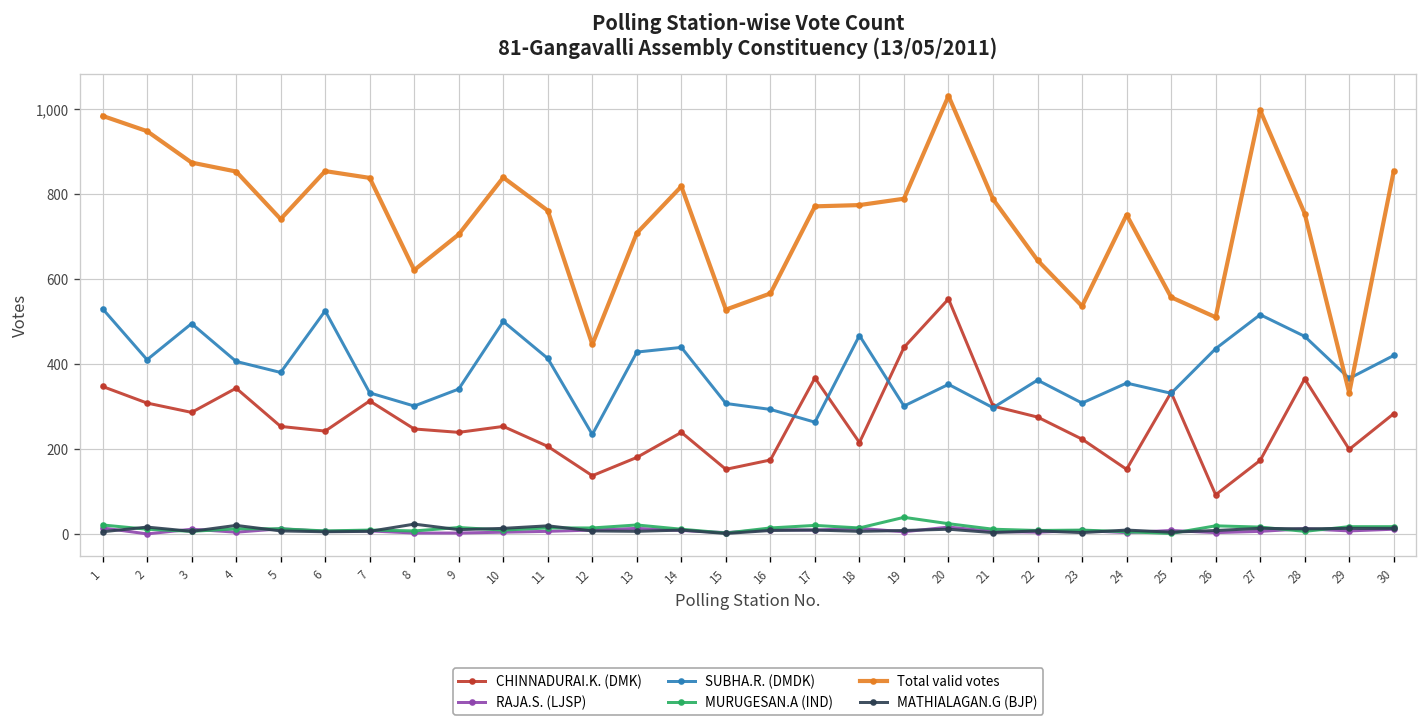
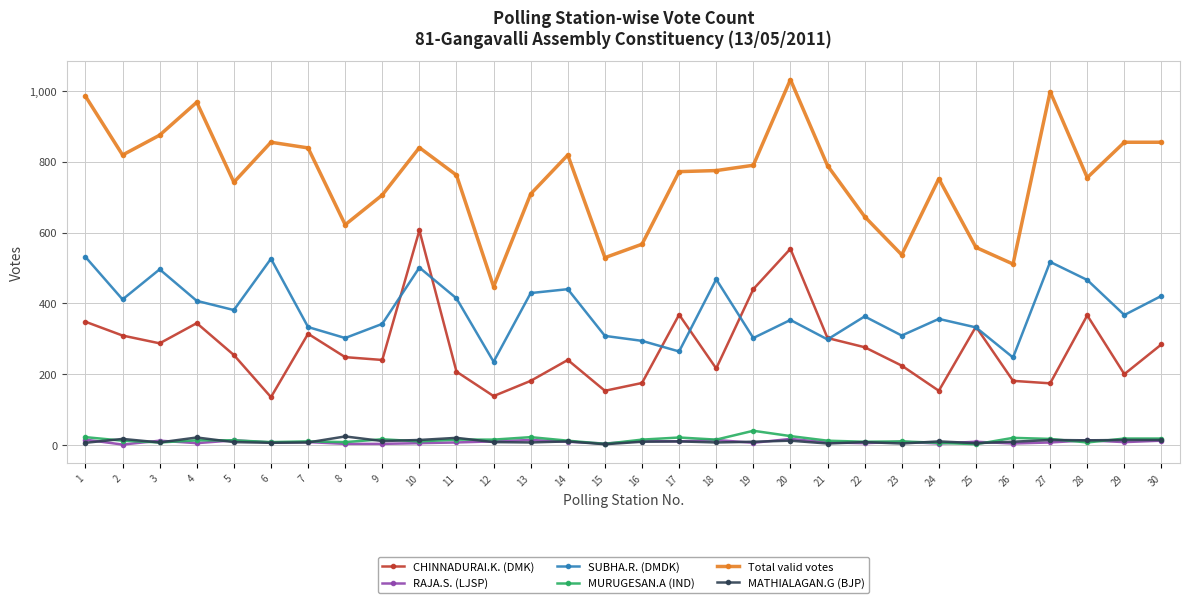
Total valid votes, 2: 950 -> 820
Total valid votes, 4: 850 -> 970
CHINNADURAI.K. (DMK), 6: 240 -> 140
CHINNADURAI.K. (DMK), 10: 250 -> 610
CHINNADURAI.K. (DMK), 26: 90 -> 180
SUBHA.R. (DMDK), 26: 440 -> 250
Total valid votes, 29: 330 -> 860
